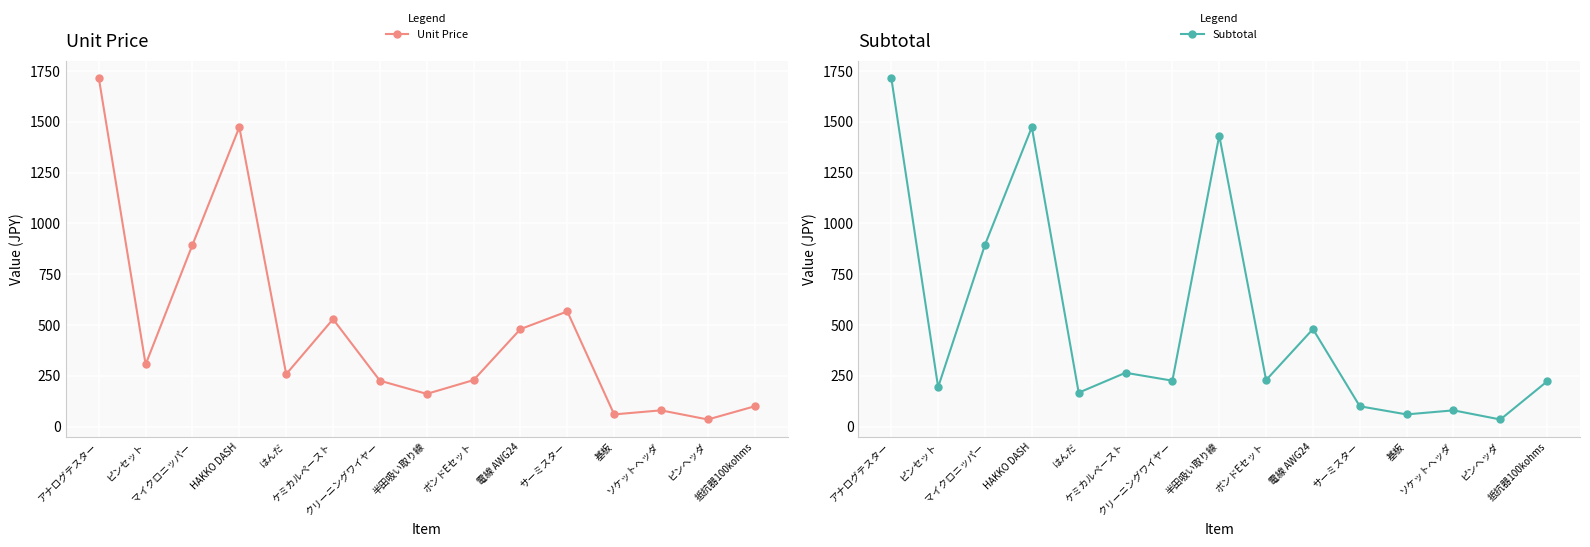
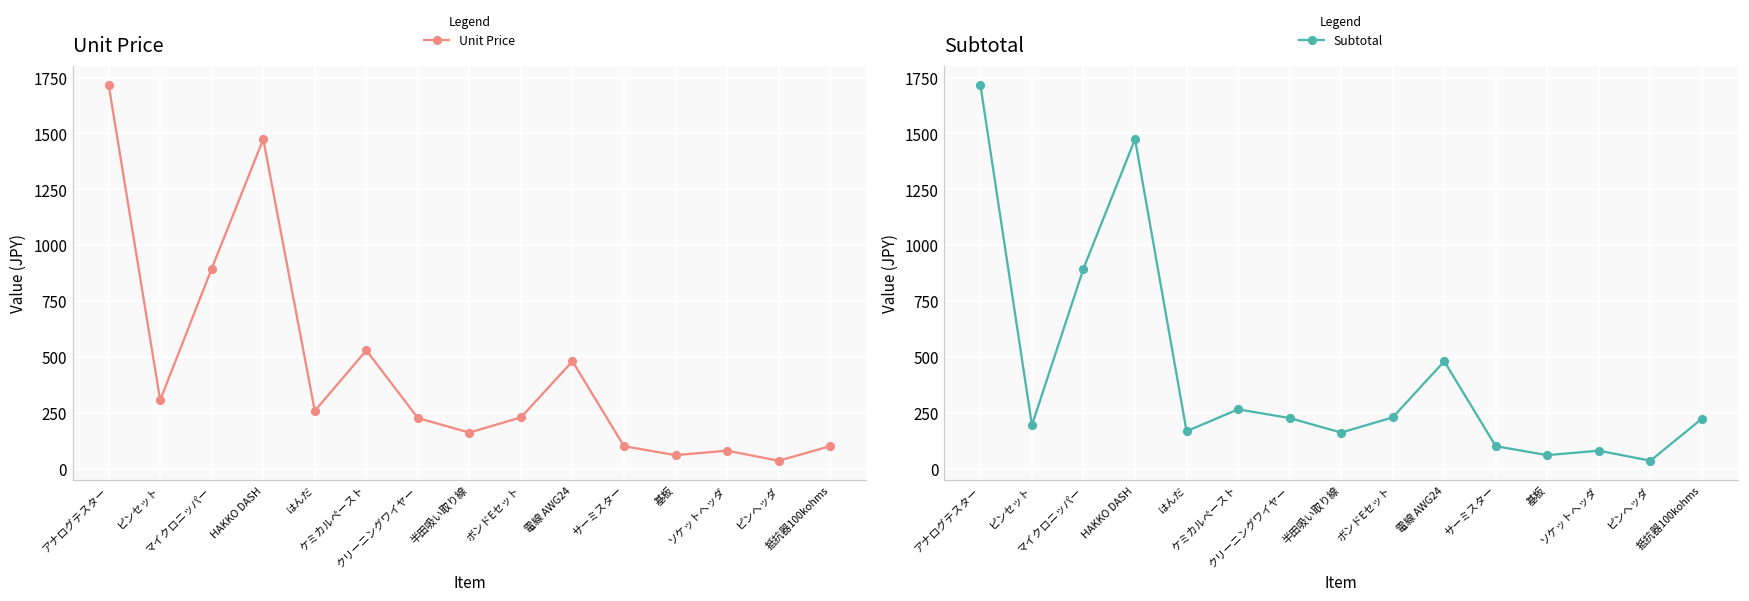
Unit Price, サーミスター: 570 -> 100
Subtotal, 半田吸い取り線: 1430 -> 160
